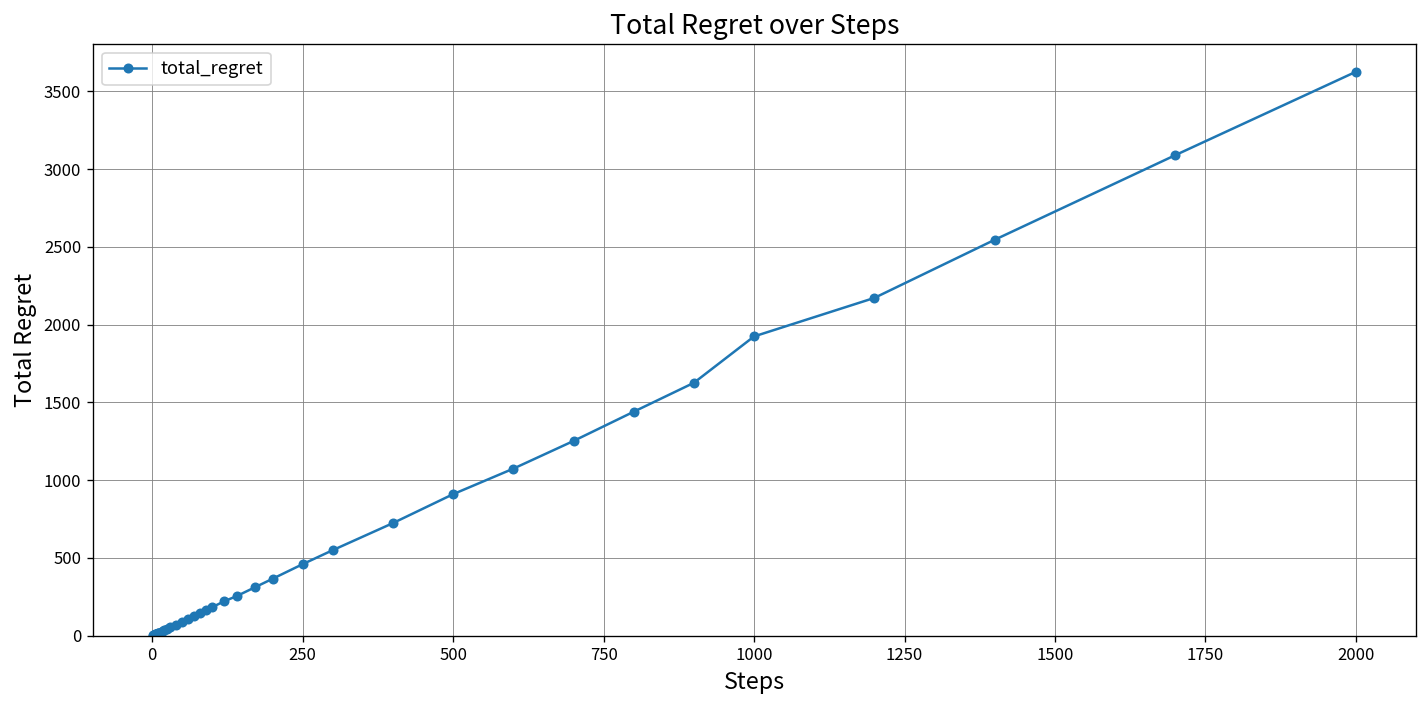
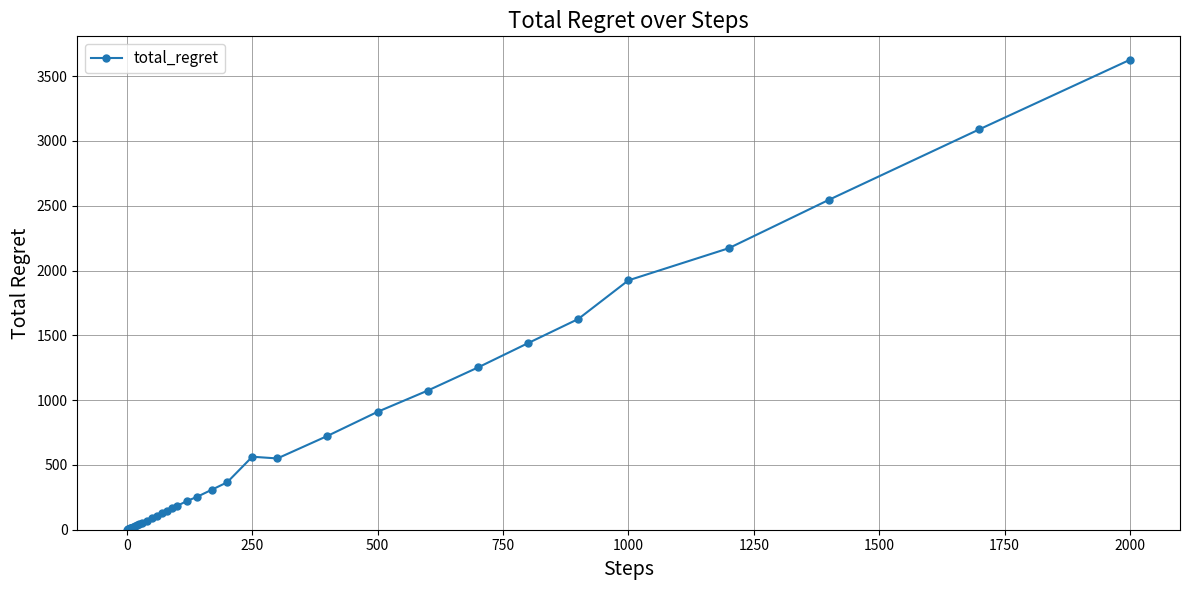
250: 460 -> 560
